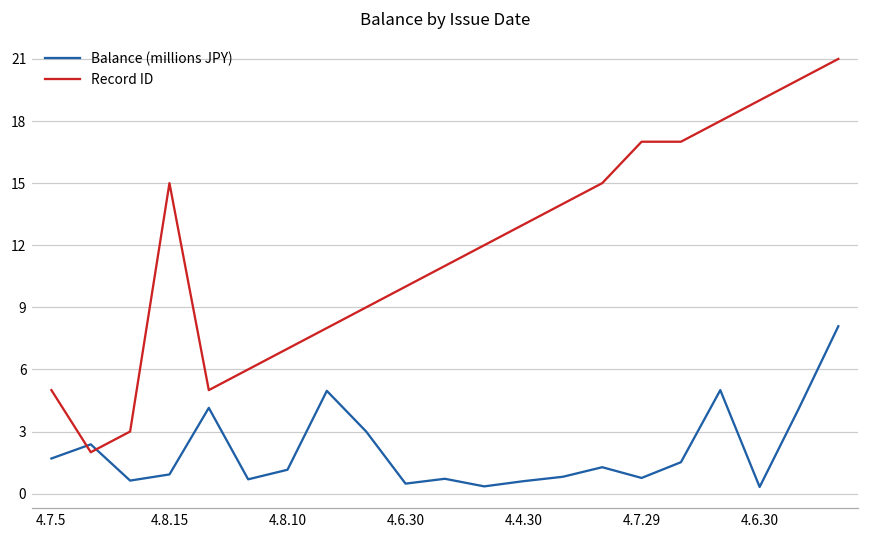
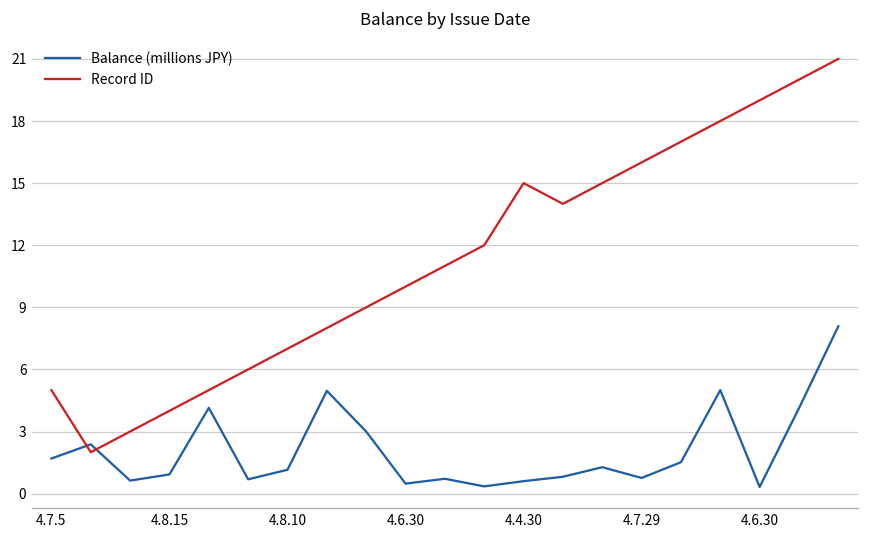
Record ID, 4.8.15: 15 -> 4
Record ID, 4.4.30: 13 -> 15
Record ID, 4.7.29: 17 -> 16
